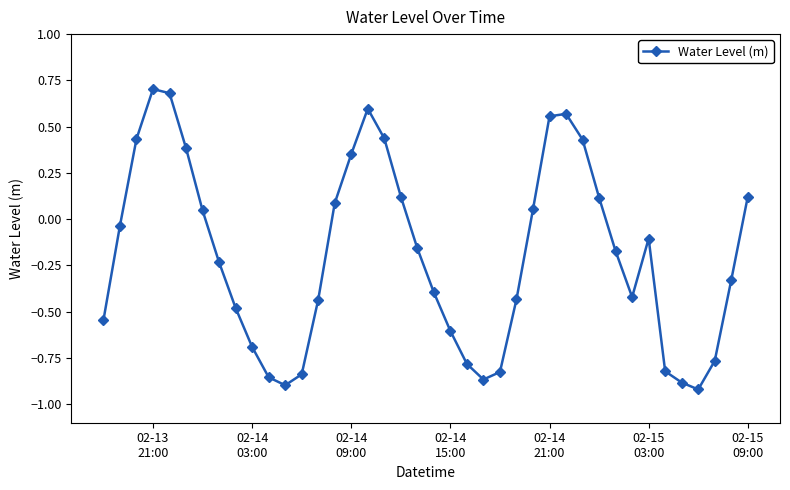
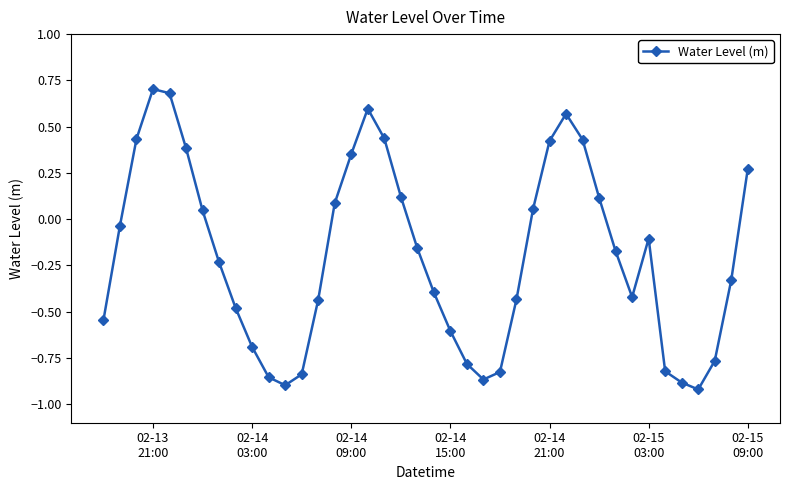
02-14 21:00: 0.56 -> 0.42
02-15 09:00: 0.12 -> 0.27
